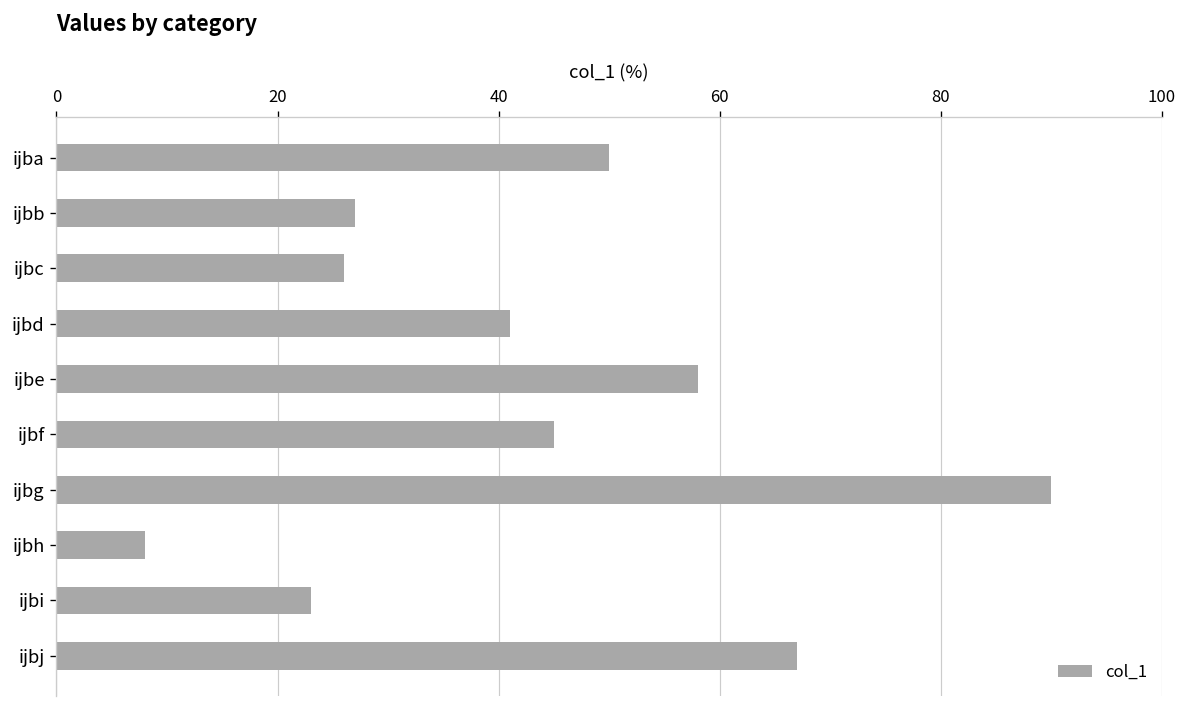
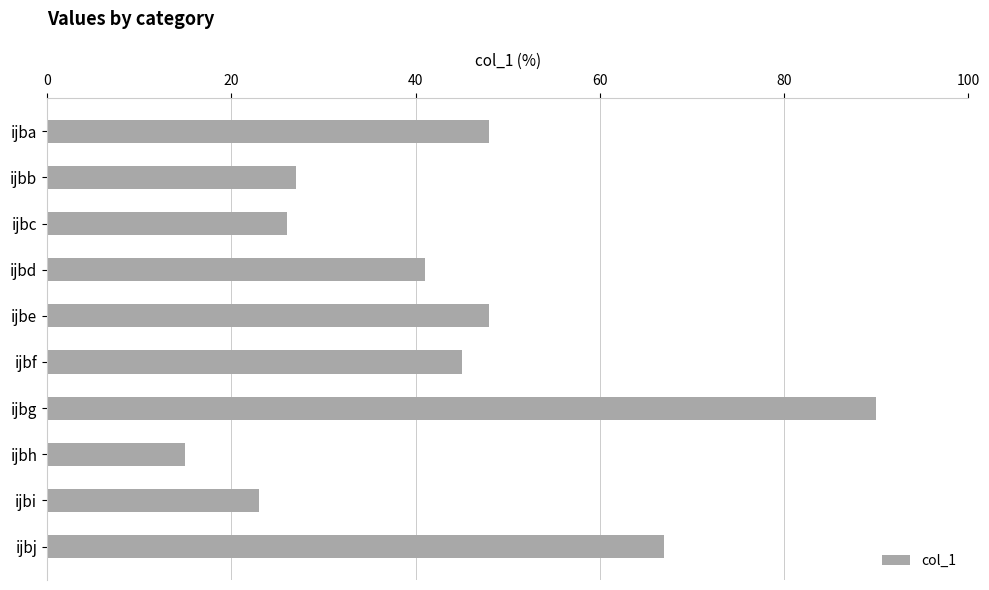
ijba: 50 -> 48
ijbe: 58 -> 48
ijbh: 8 -> 15
